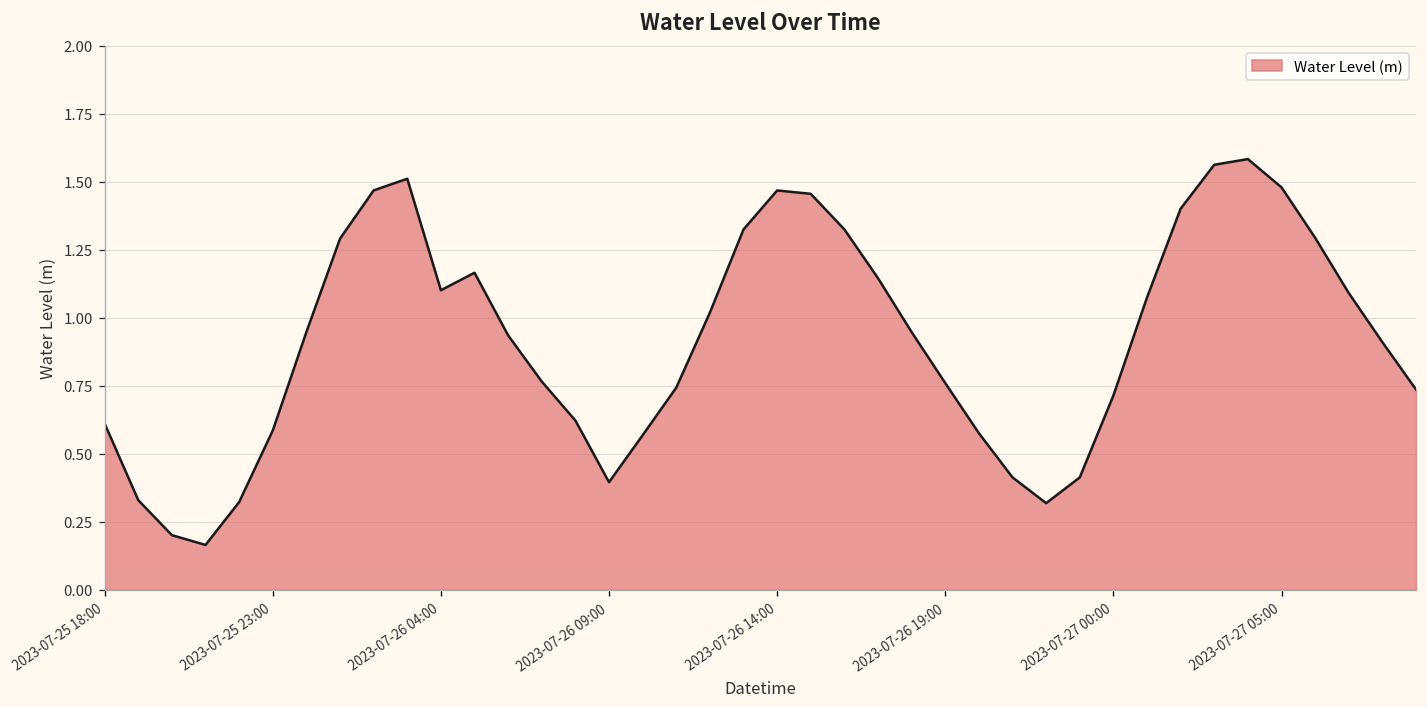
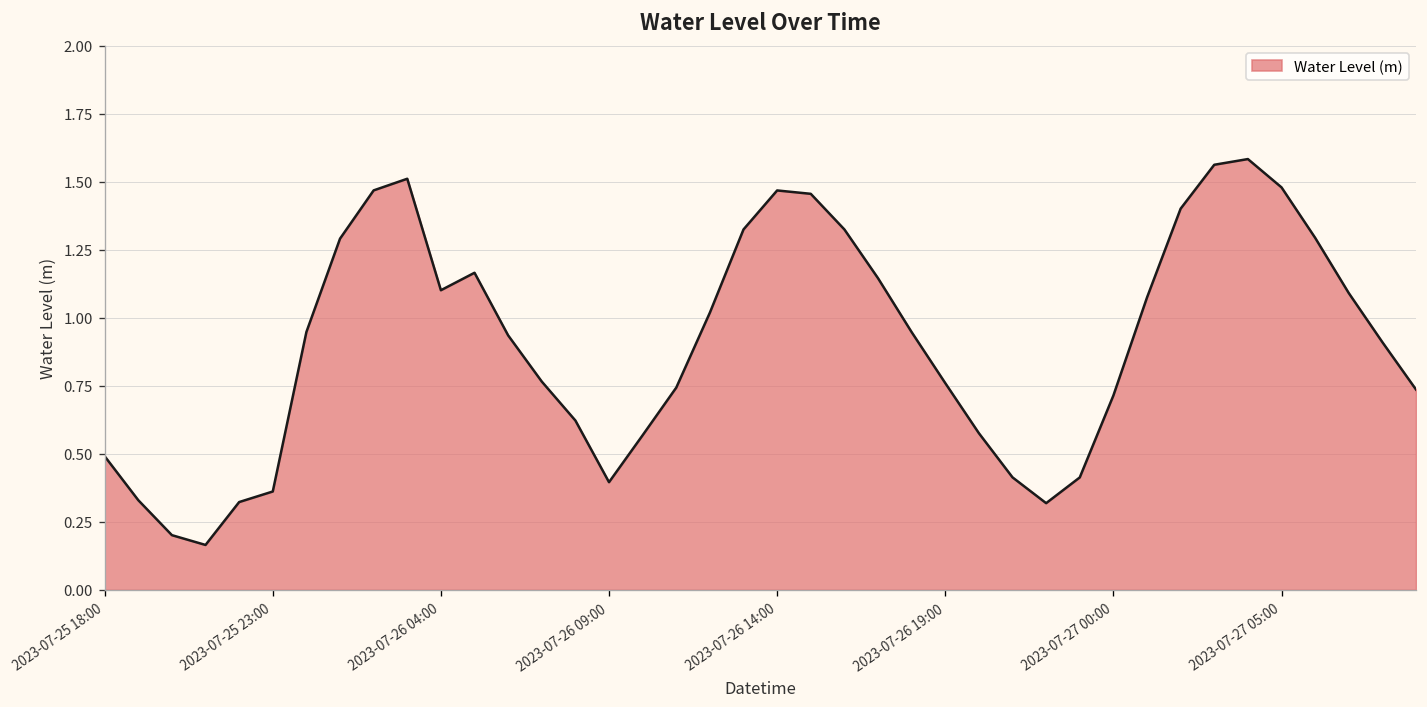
2023-07-25 18:00: 0.61 -> 0.49
2023-07-25 23:00: 0.59 -> 0.36
